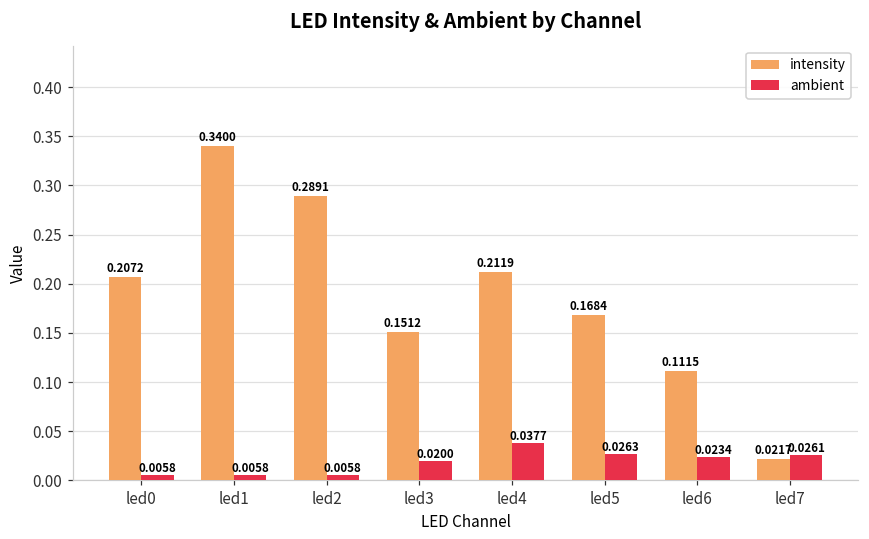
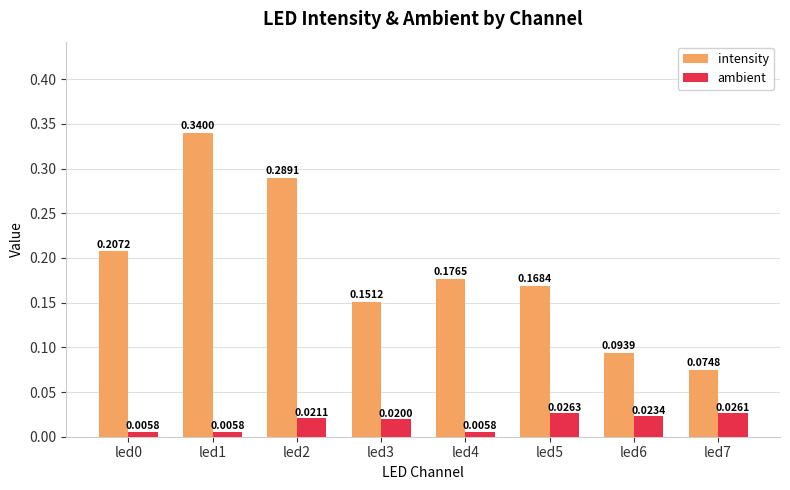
ambient, led2: 0.0058 -> 0.0211
intensity, led4: 0.2119 -> 0.1765
ambient, led4: 0.0377 -> 0.0058
intensity, led6: 0.1115 -> 0.0939
intensity, led7: 0.0217 -> 0.0748
